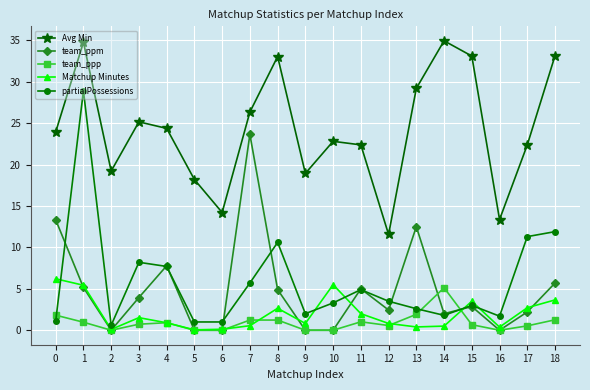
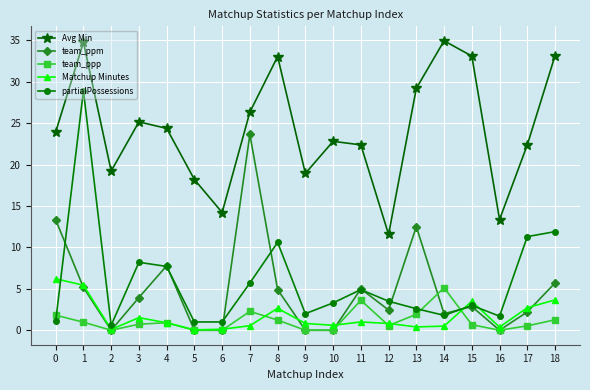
team_ppp, 7: 1 -> 2
Matchup Minutes, 10: 6 -> 1
team_ppp, 11: 1 -> 4
Matchup Minutes, 11: 2 -> 1
